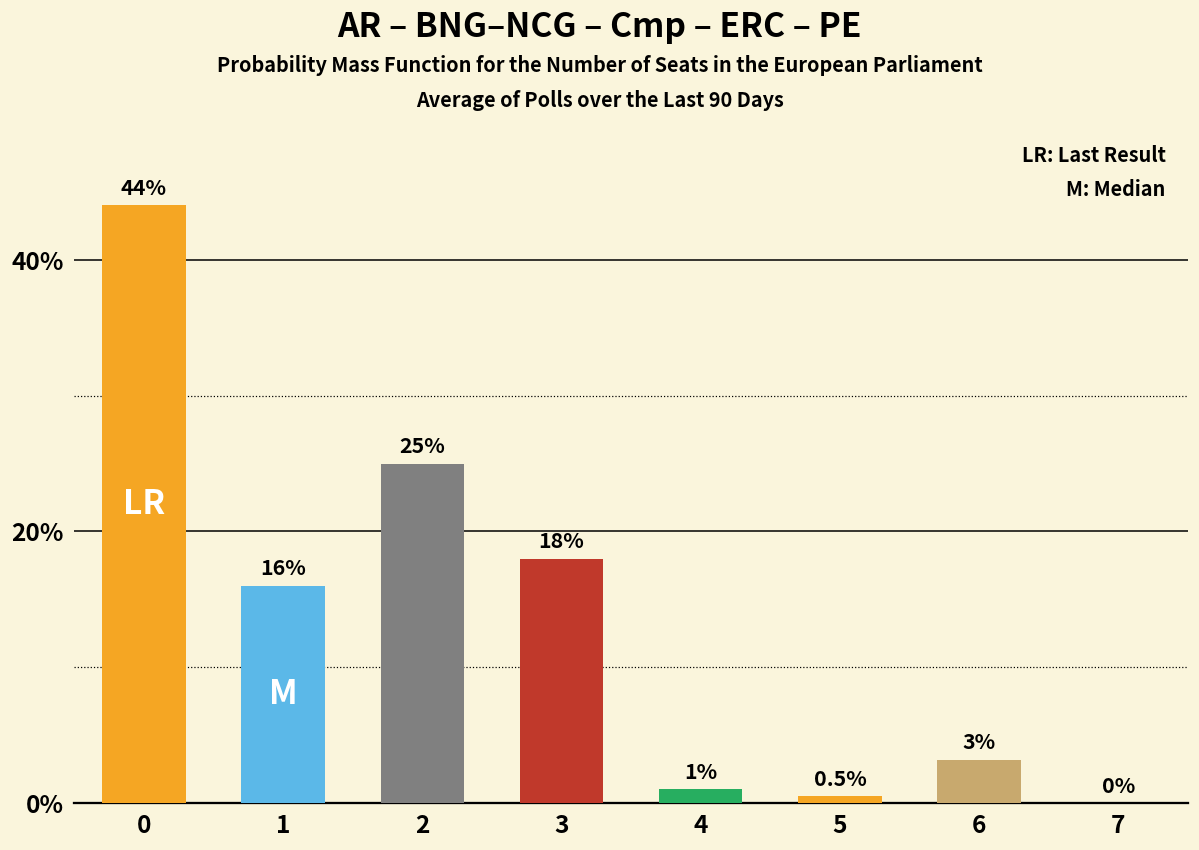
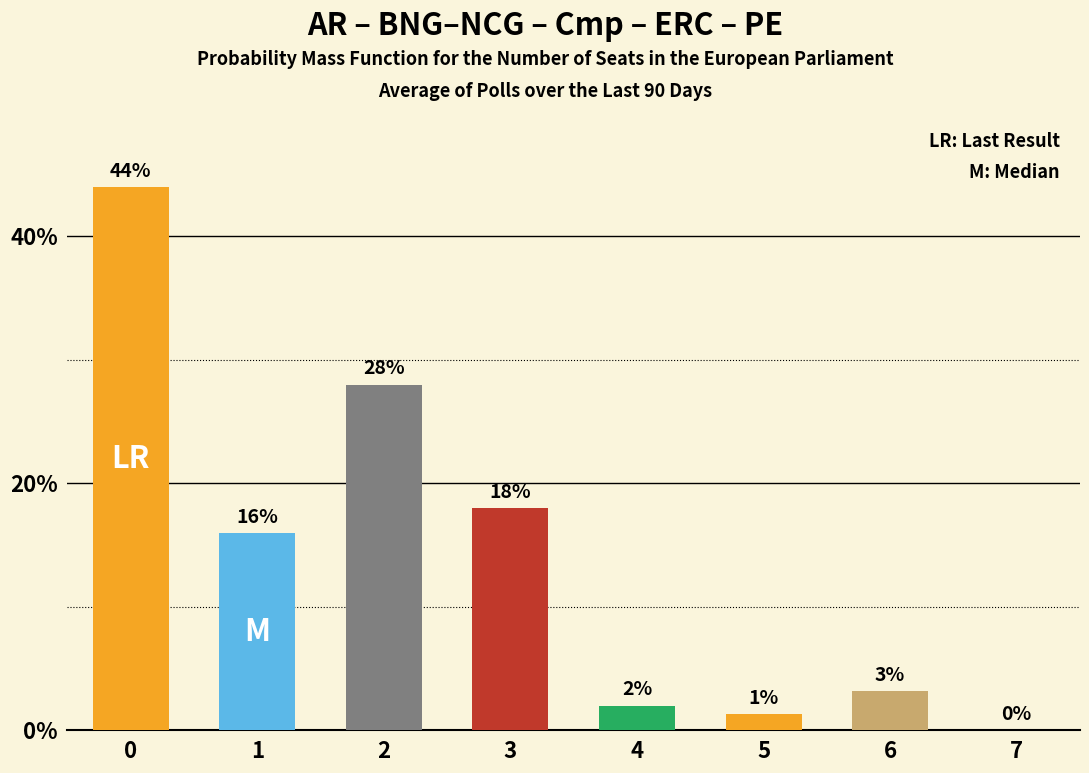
2: 25% -> 28%
4: 1% -> 2%
5: 0.5% -> 1%
